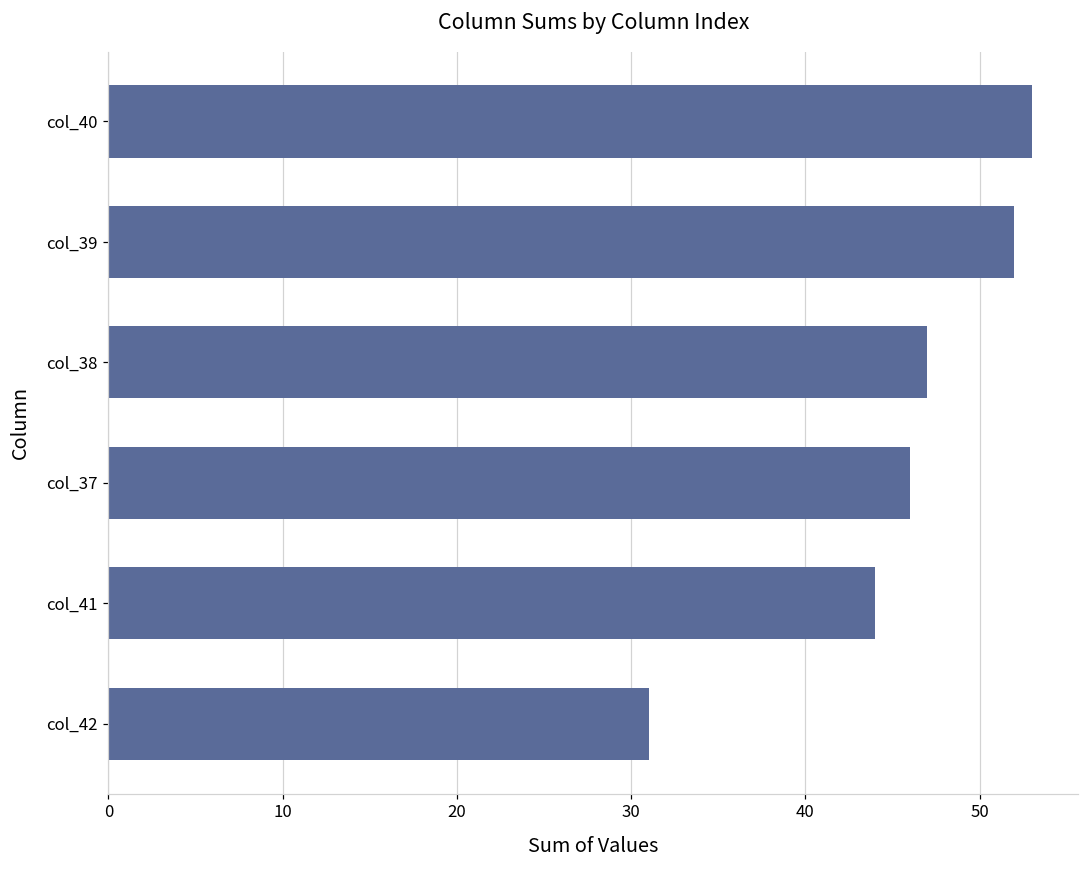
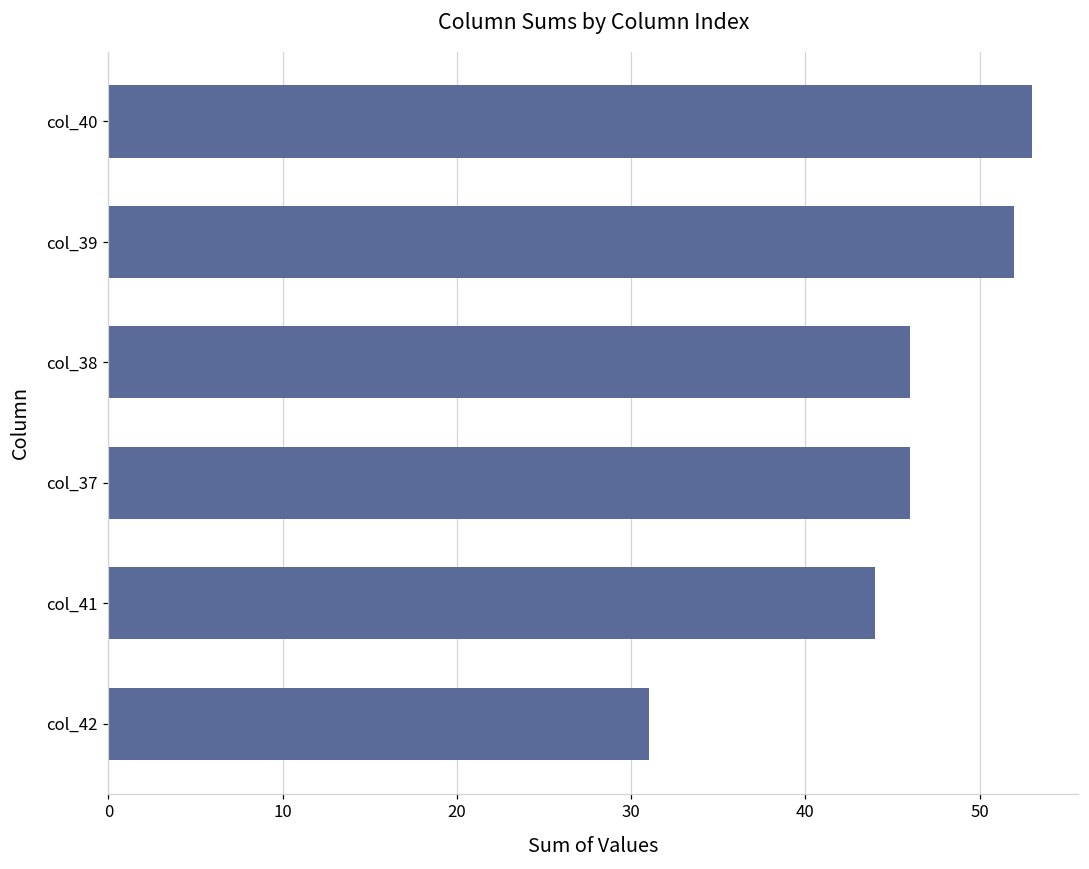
col_38: 47 -> 46
